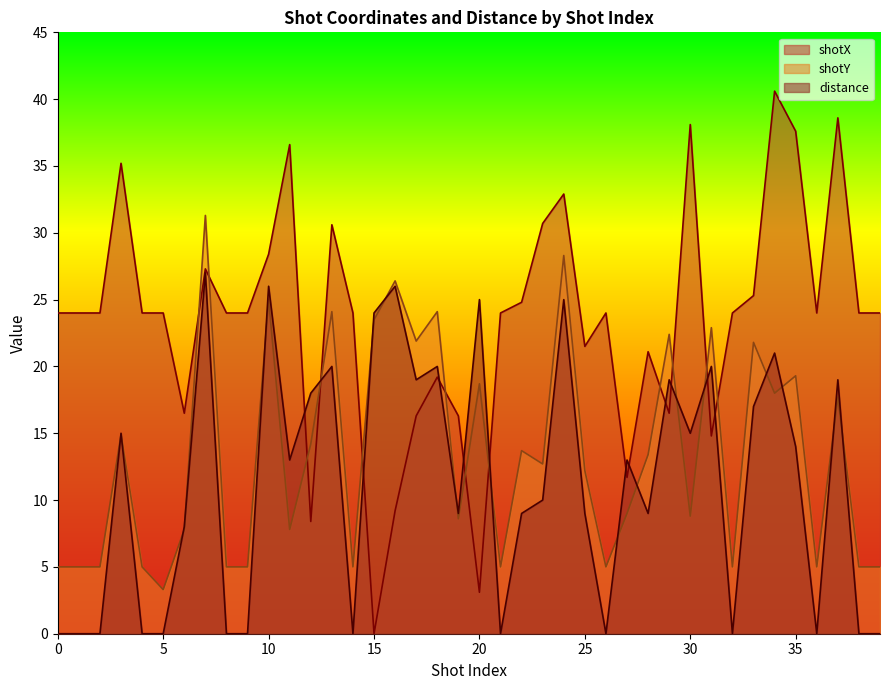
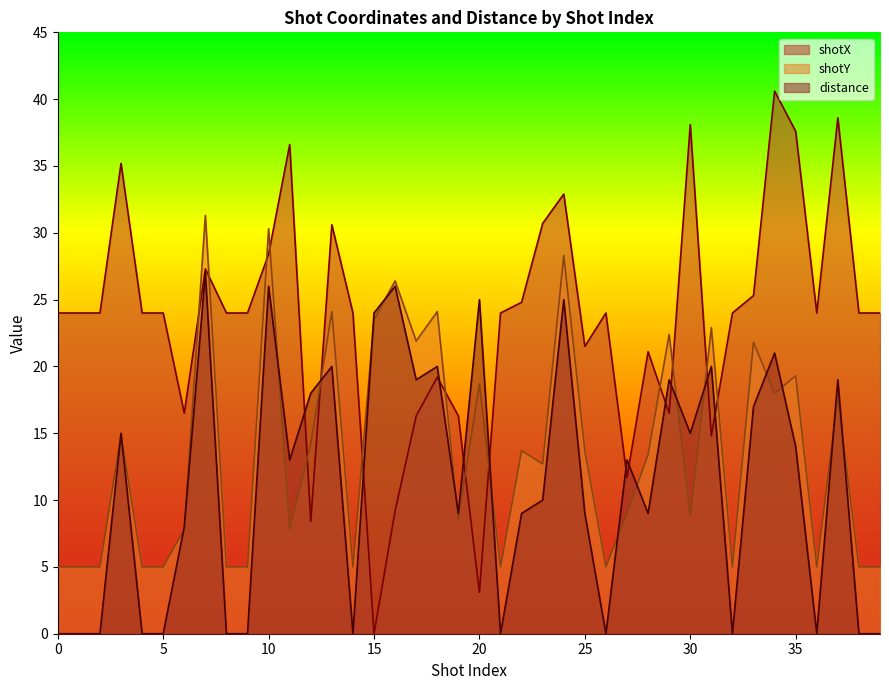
shotY, 5: 3.3 -> 5.0
shotY, 10: 25.0 -> 30.3
shotY, 25: 12.2 -> 13.7
